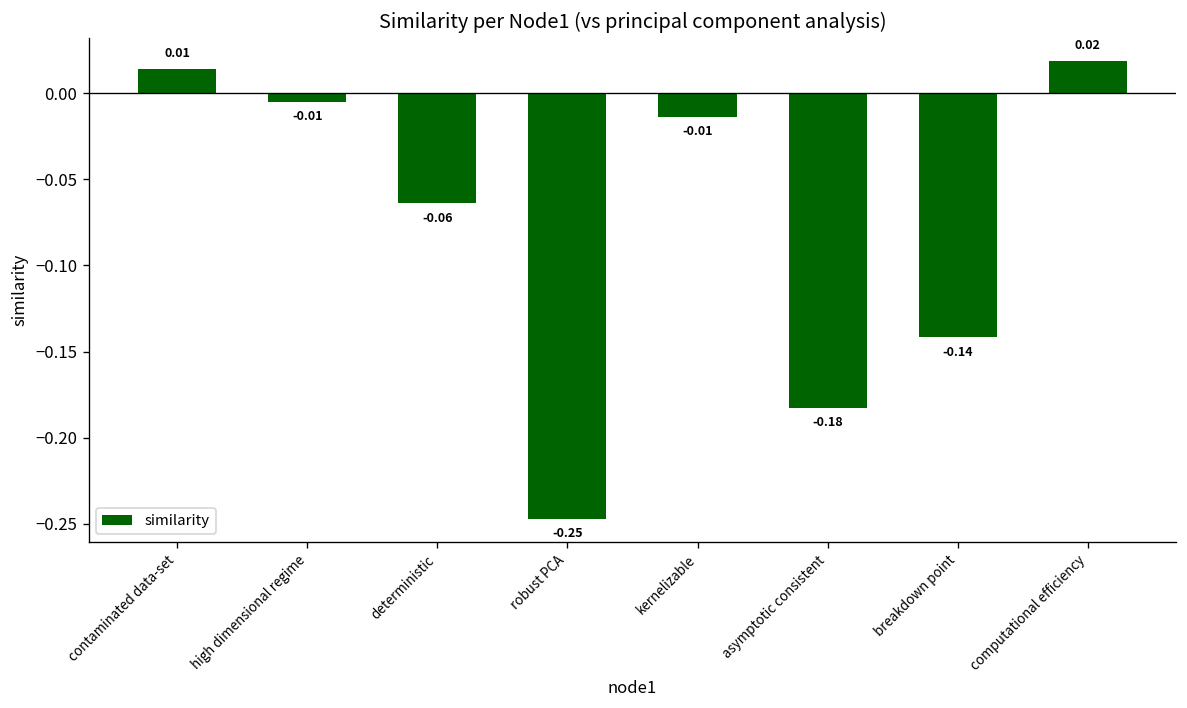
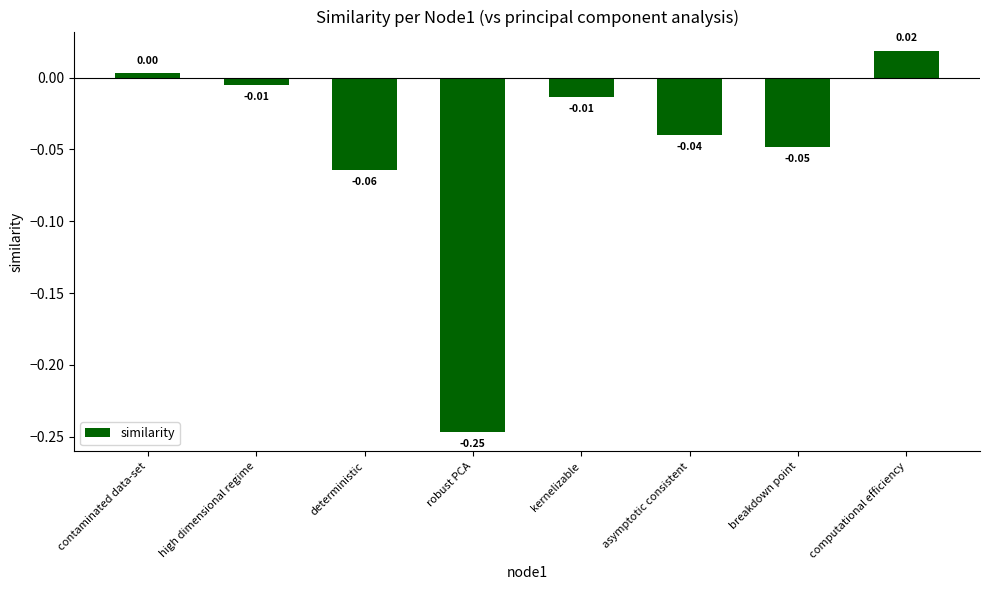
contaminated data-set: 0.01 -> 0.00
asymptotic consistent: -0.18 -> -0.04
breakdown point: -0.14 -> -0.05
